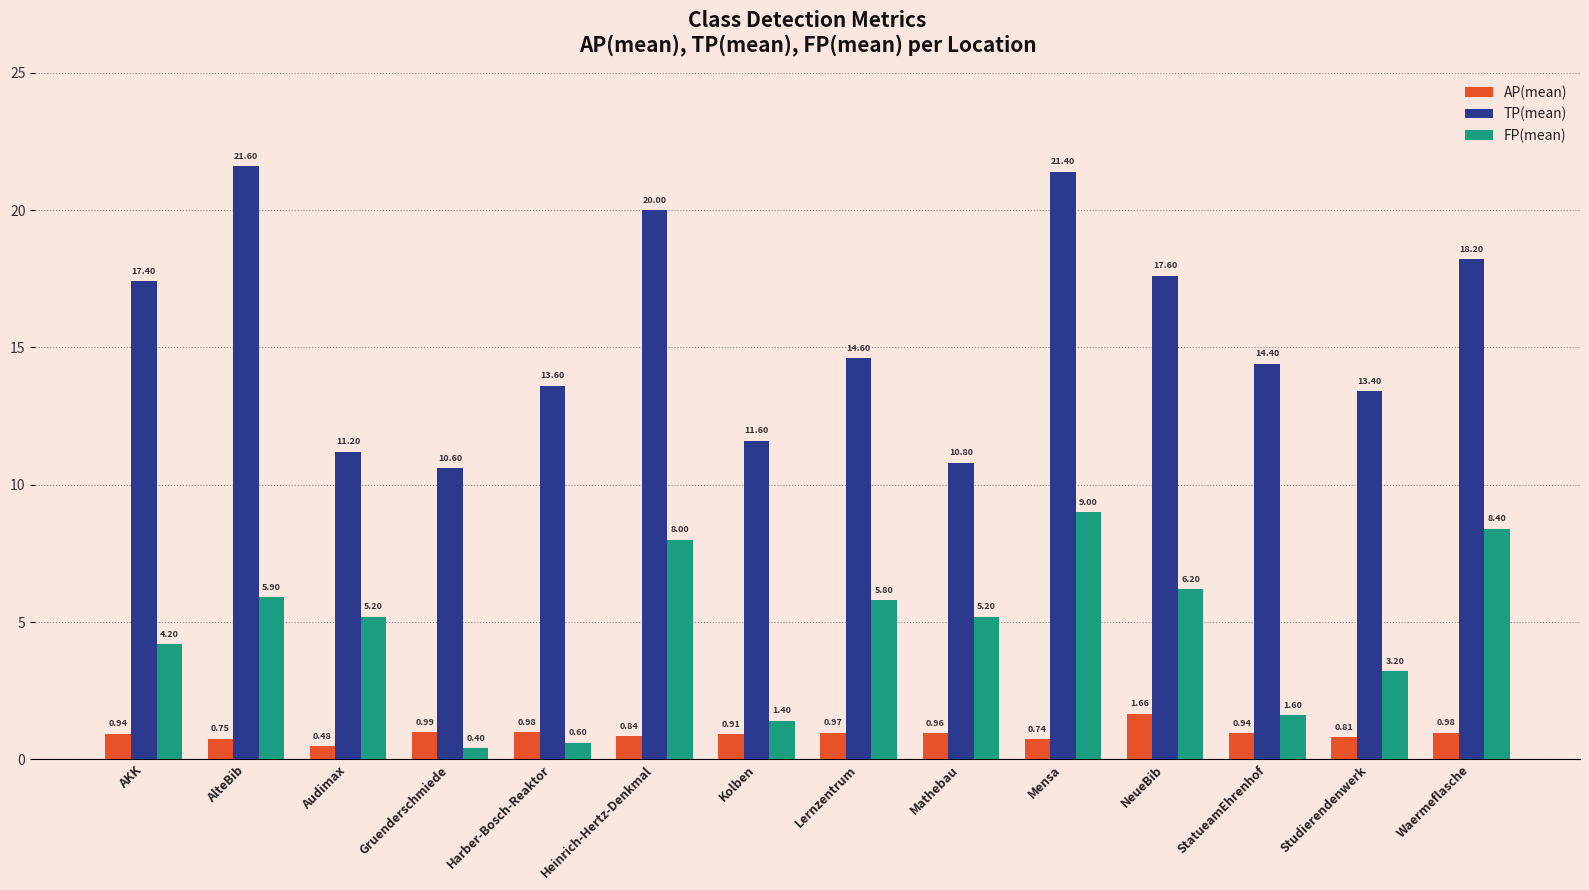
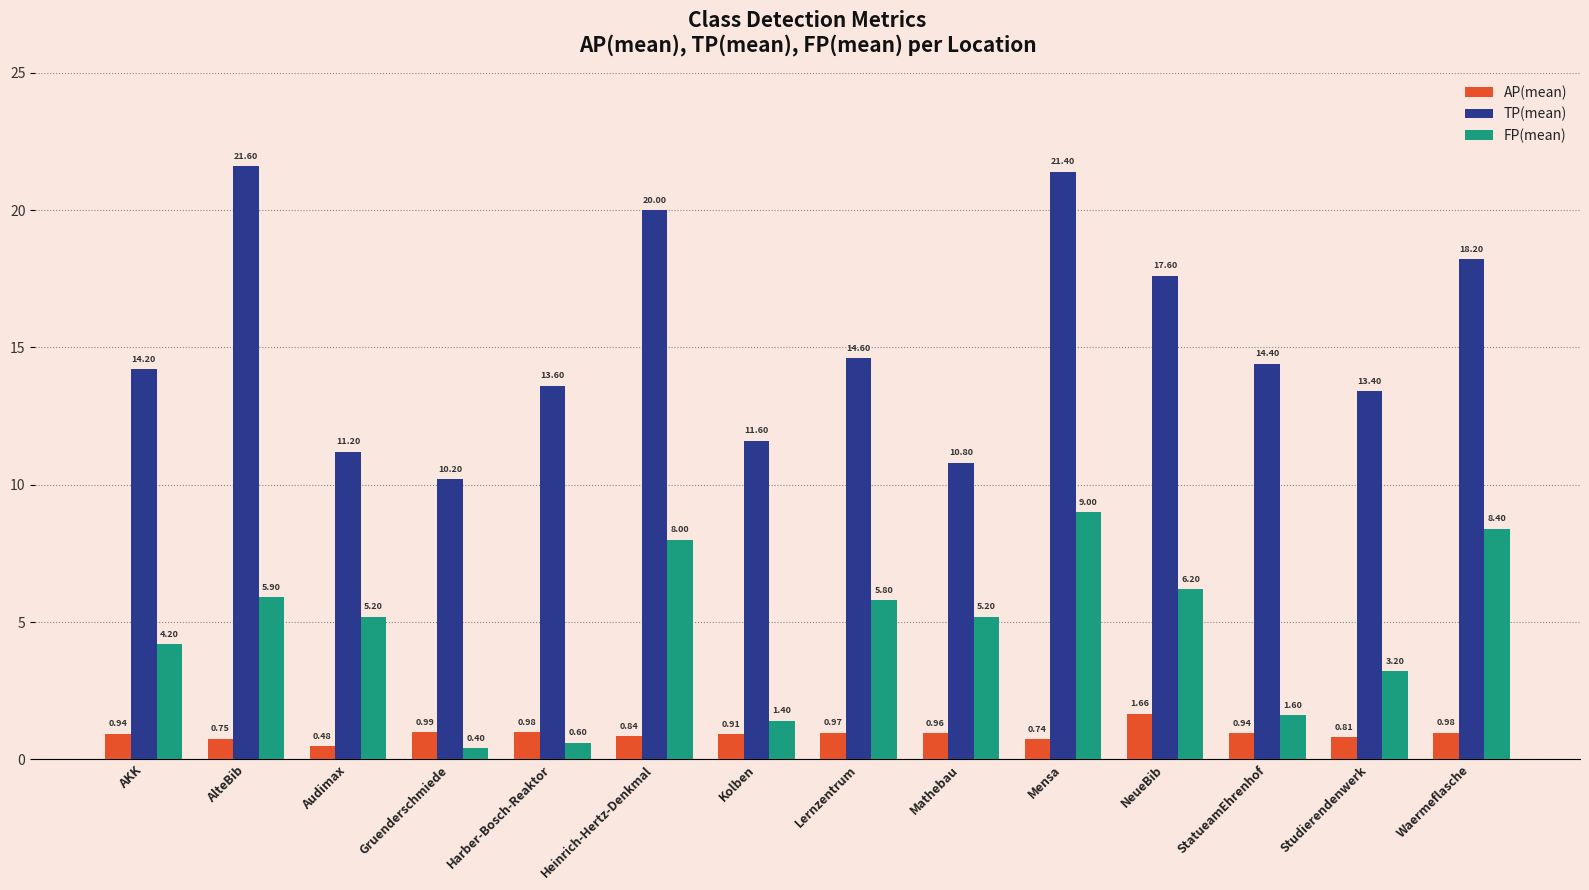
TP(mean), AKK: 17.40 -> 14.20
TP(mean), Gruenderschmiede: 10.60 -> 10.20
